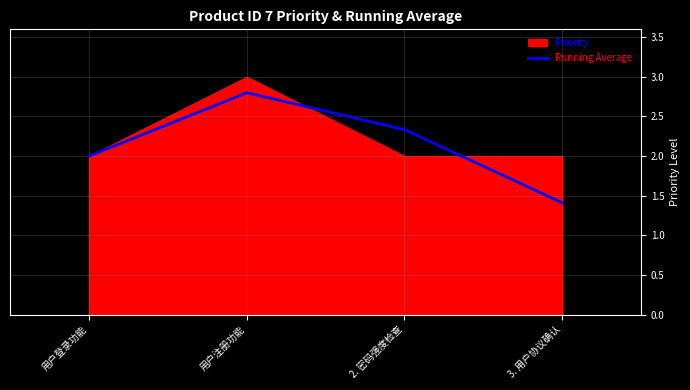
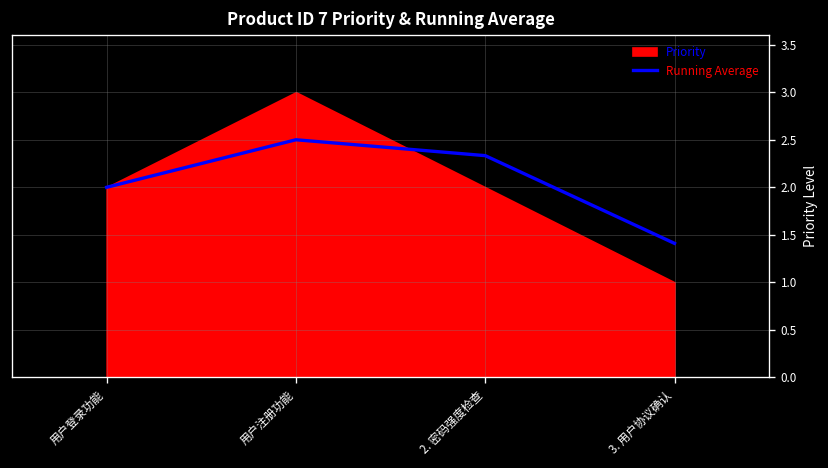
Running Average, 用户注册功能: 2.8 -> 2.5
Priority, 3. 用户协议确认: 2 -> 1
